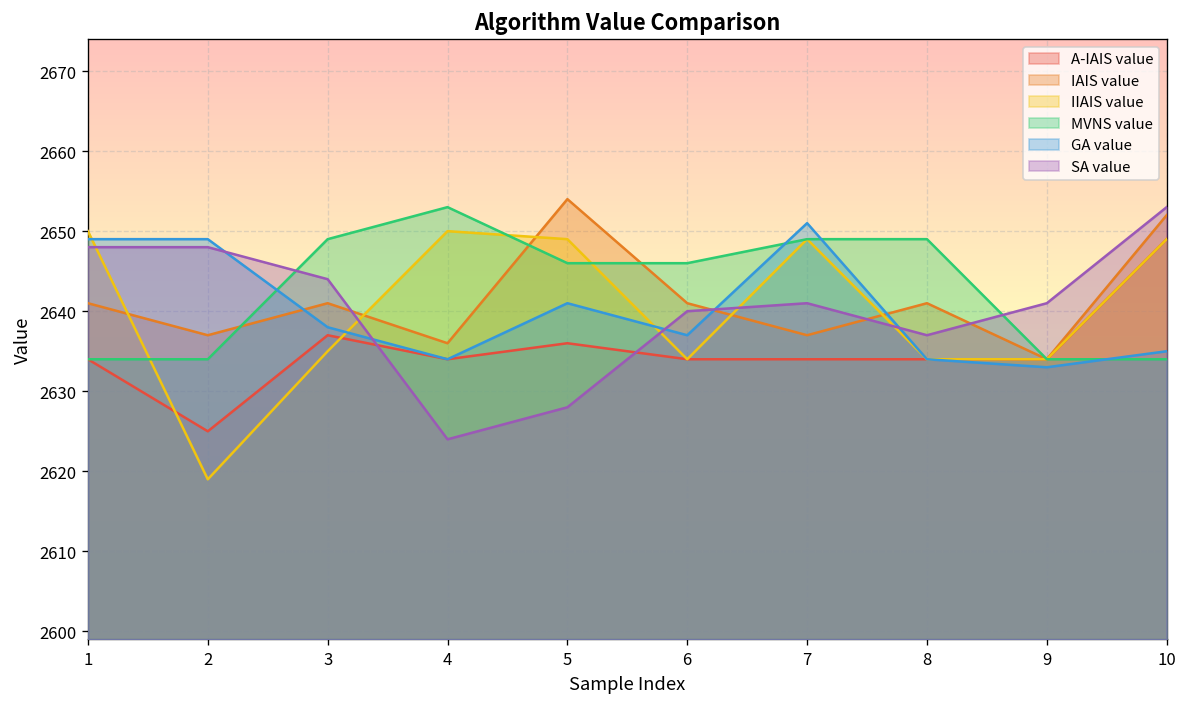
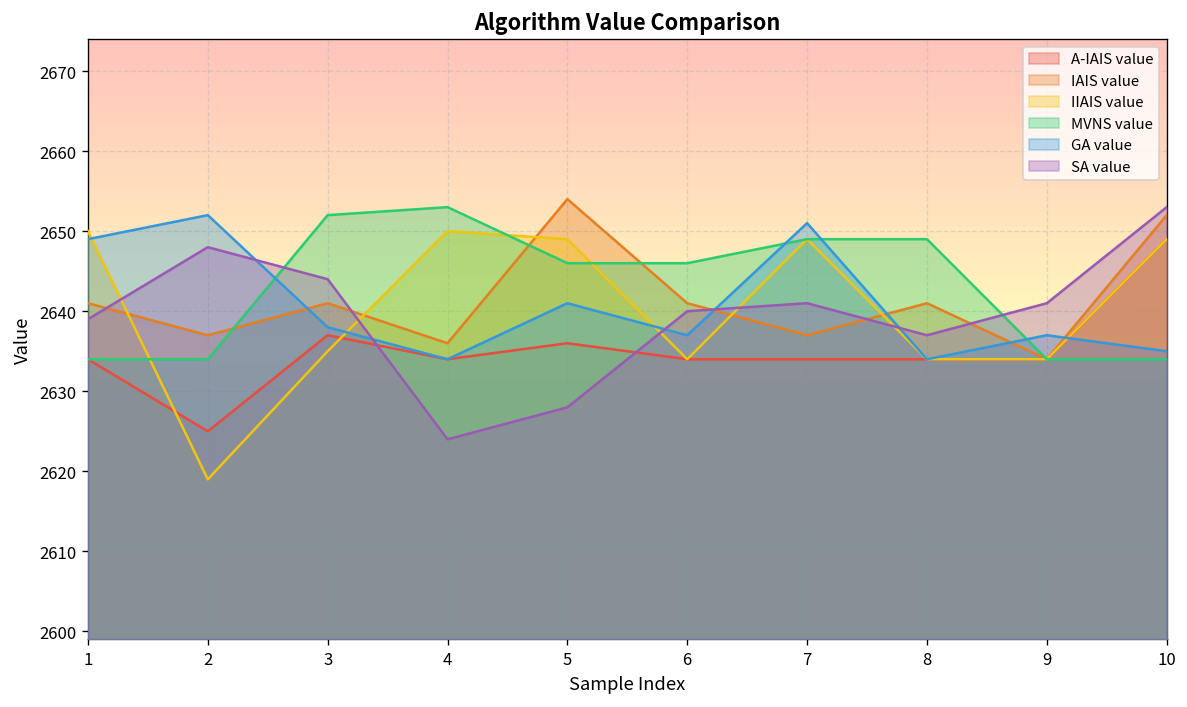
SA value, 1: 2648 -> 2639
GA value, 2: 2649 -> 2652
MVNS value, 3: 2649 -> 2652
GA value, 9: 2633 -> 2637
